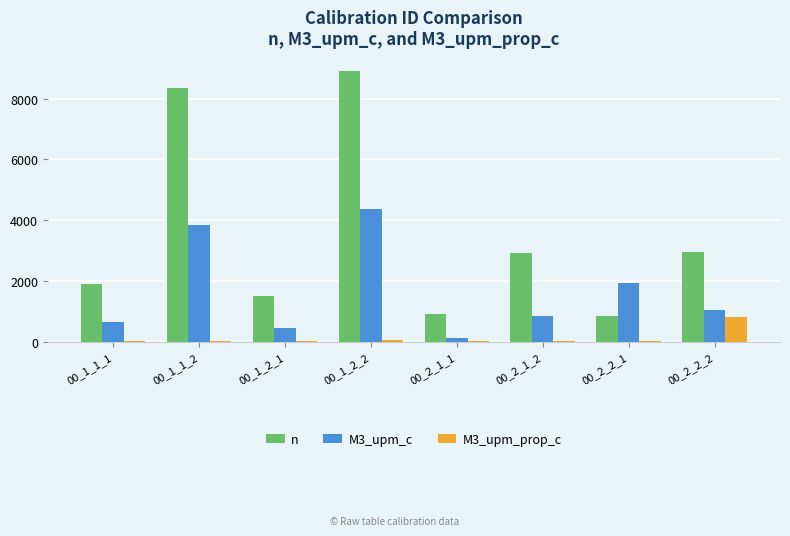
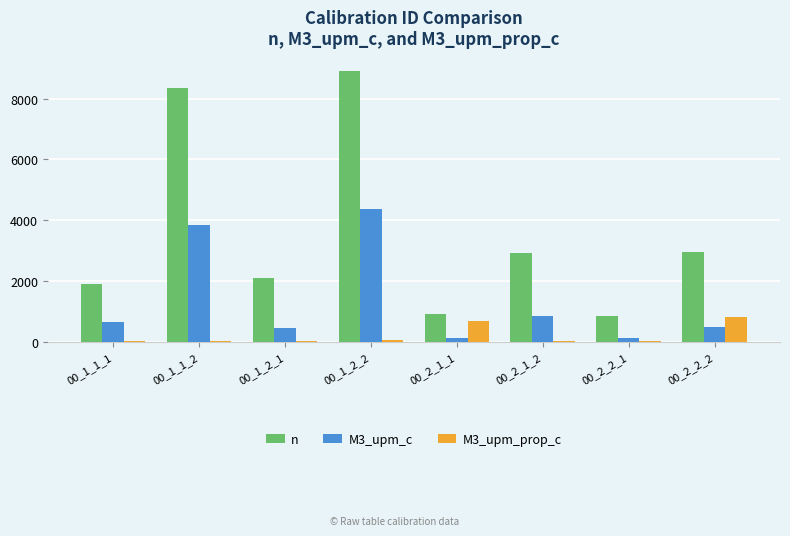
n, 00_1_2_1: 1500 -> 2100
M3_upm_prop_c, 00_2_1_1: 0 -> 700
M3_upm_c, 00_2_2_1: 1900 -> 100
M3_upm_c, 00_2_2_2: 1000 -> 500
